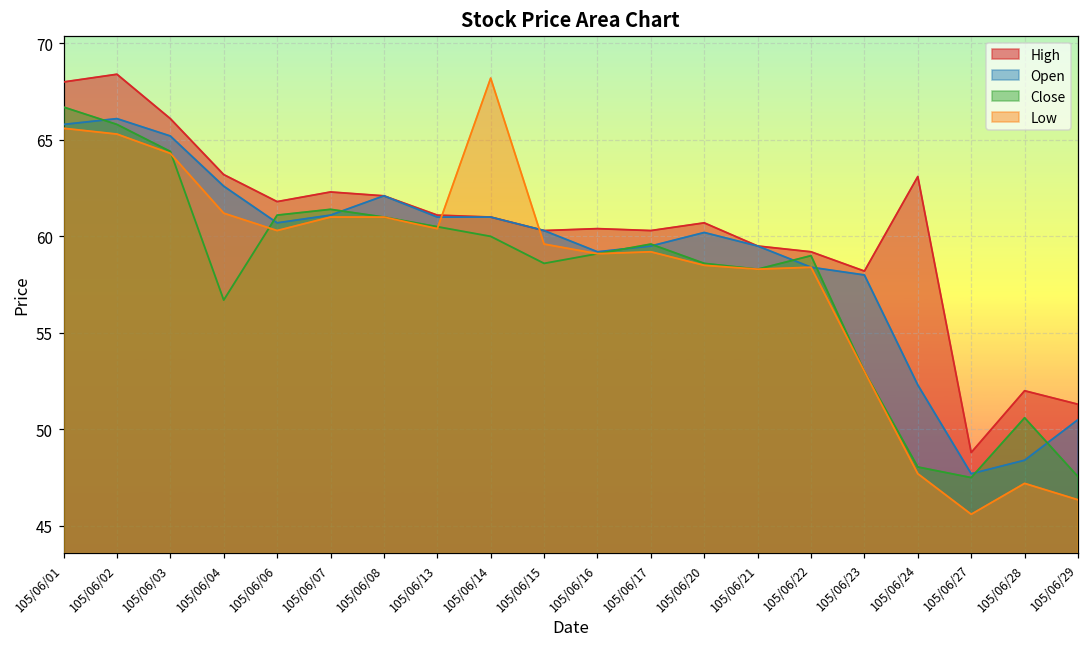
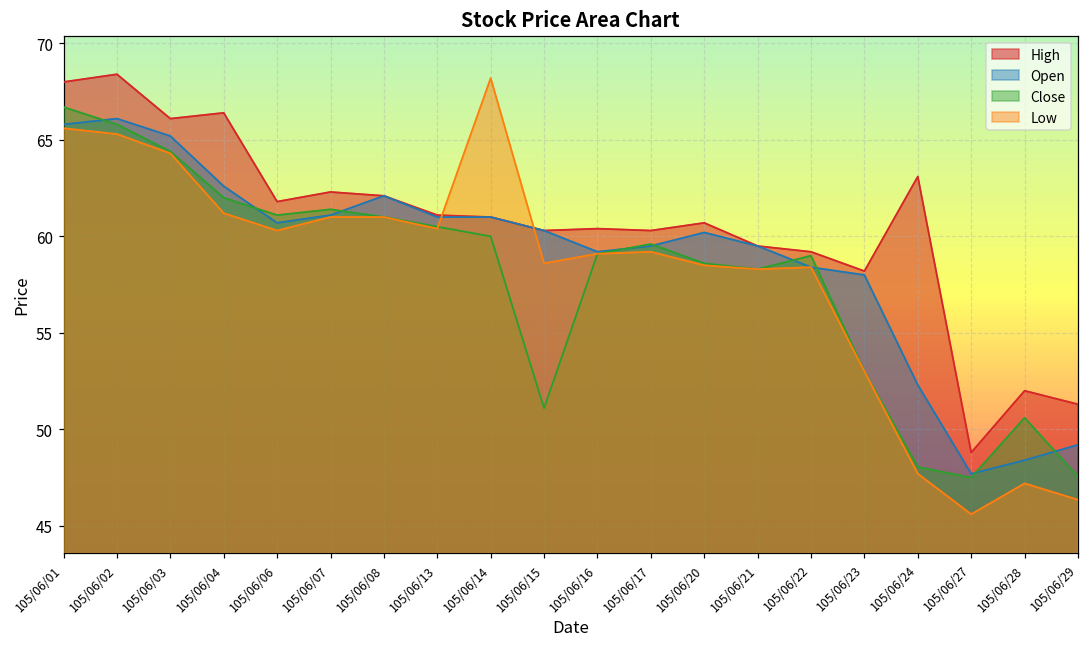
High, 105/06/04: 63.2 -> 66.4
Close, 105/06/04: 56.7 -> 62.0
Close, 105/06/15: 58.6 -> 51.1
Low, 105/06/15: 59.6 -> 58.6
Open, 105/06/29: 50.5 -> 49.2
